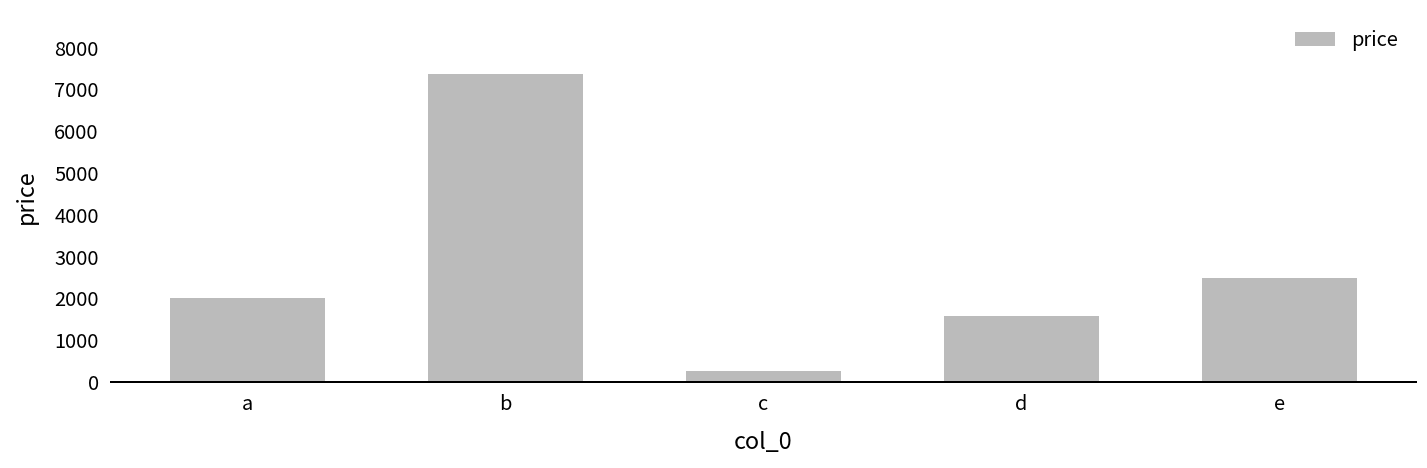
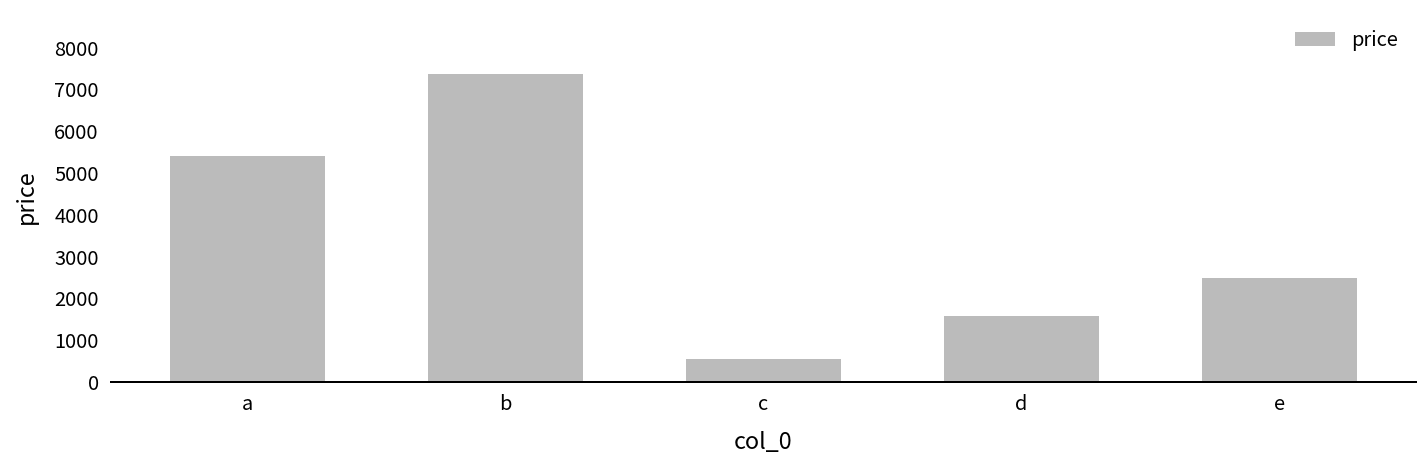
a: 2000 -> 5400
c: 300 -> 600
